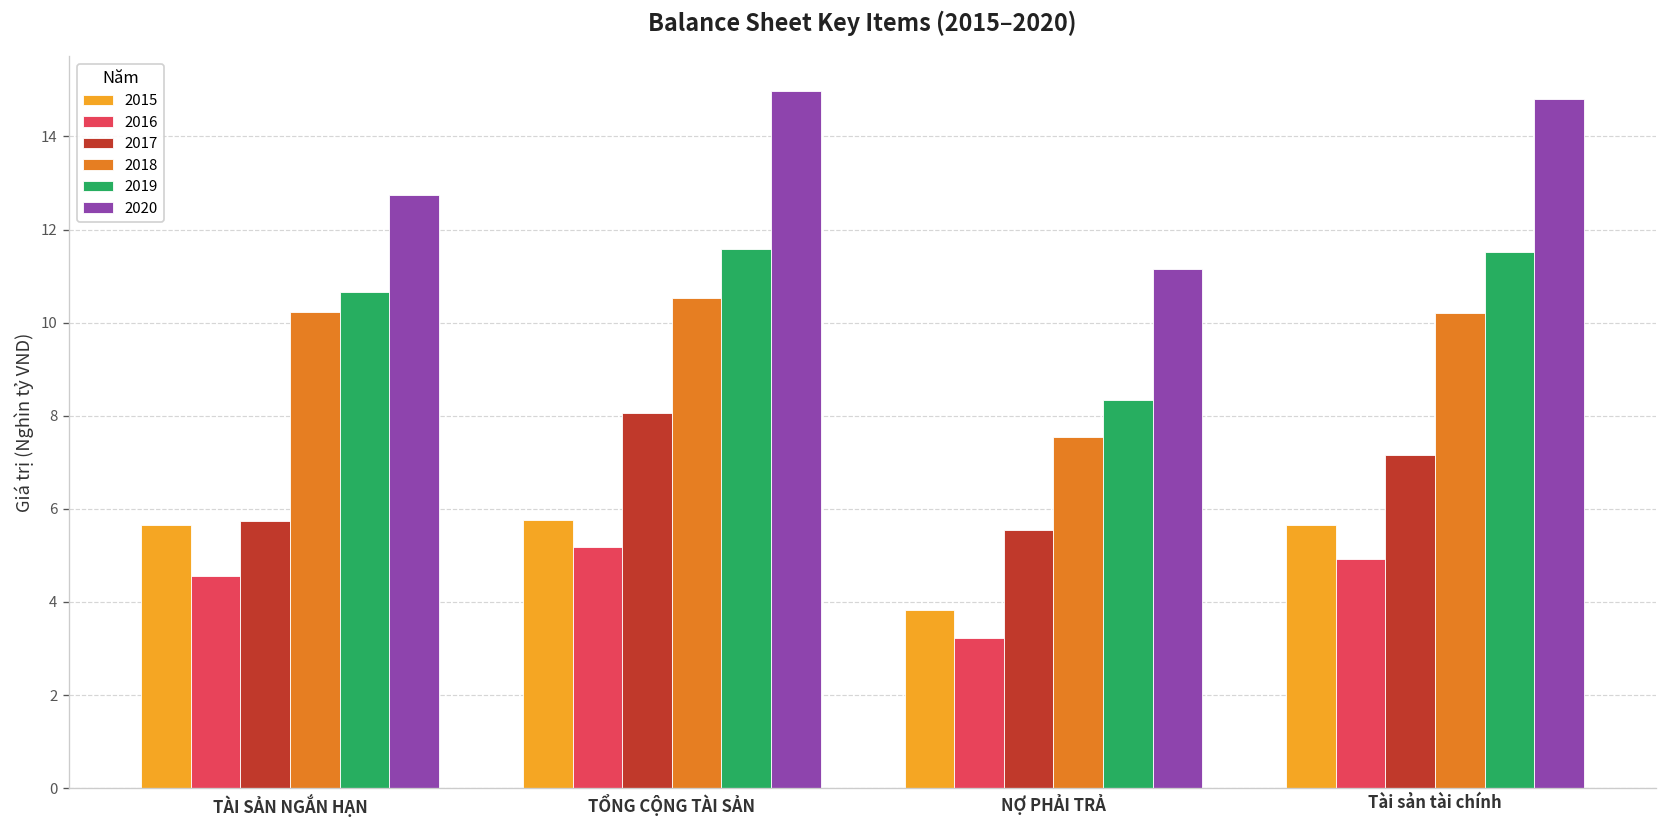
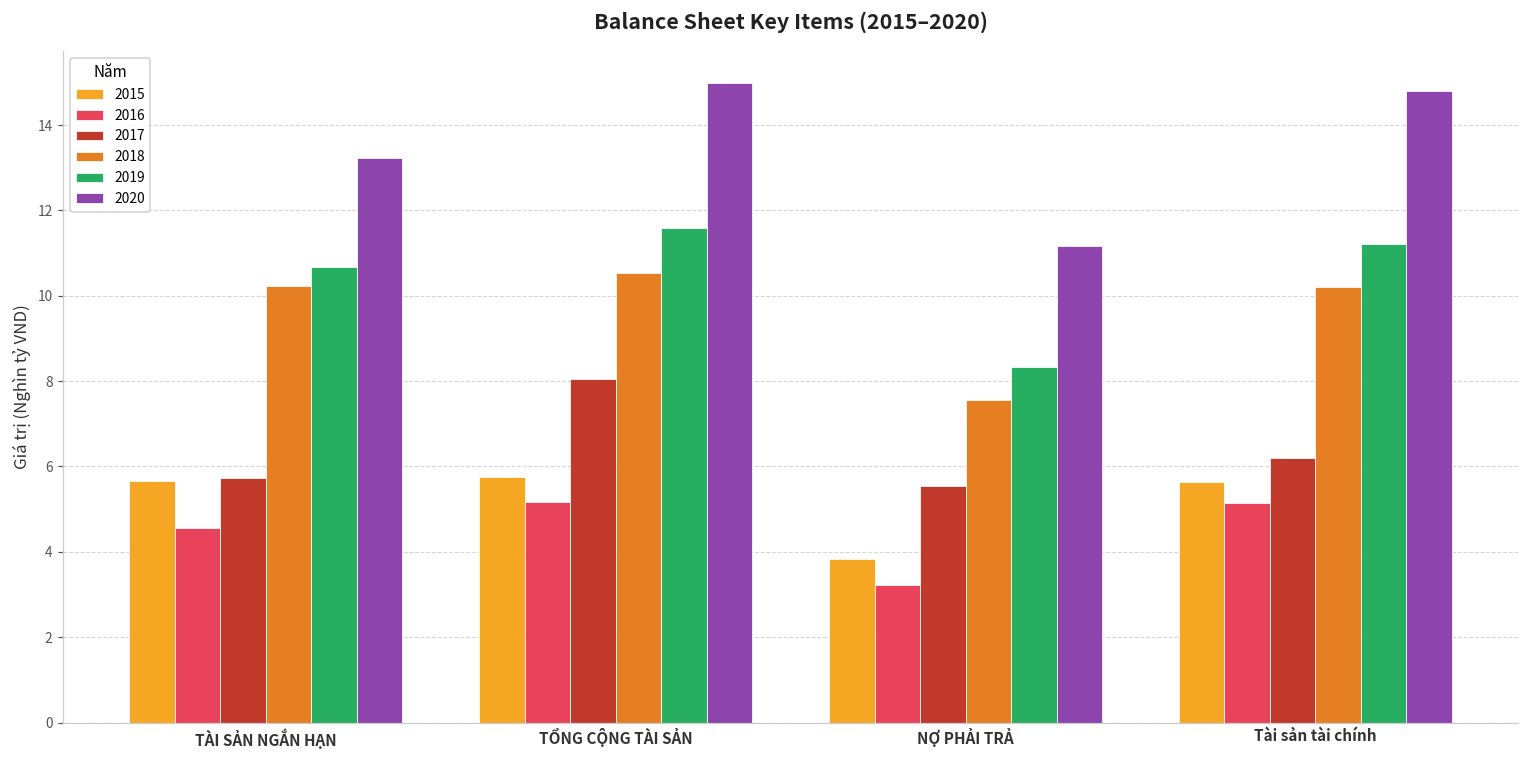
2020, TÀI SẢN NGẮN HẠN: 12.7 -> 13.2
2016, Tài sản tài chính: 4.9 -> 5.1
2017, Tài sản tài chính: 7.2 -> 6.2
2019, Tài sản tài chính: 11.5 -> 11.2
